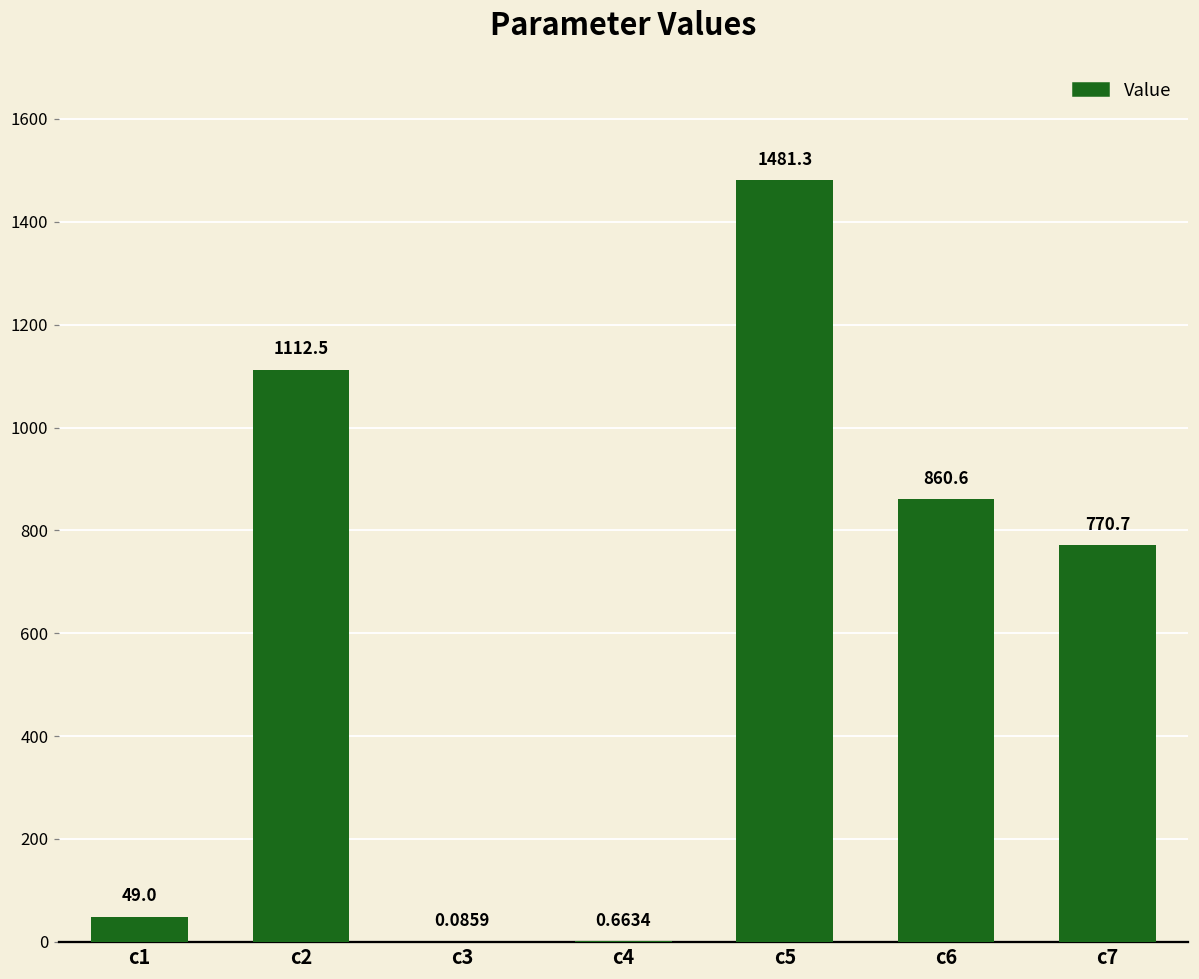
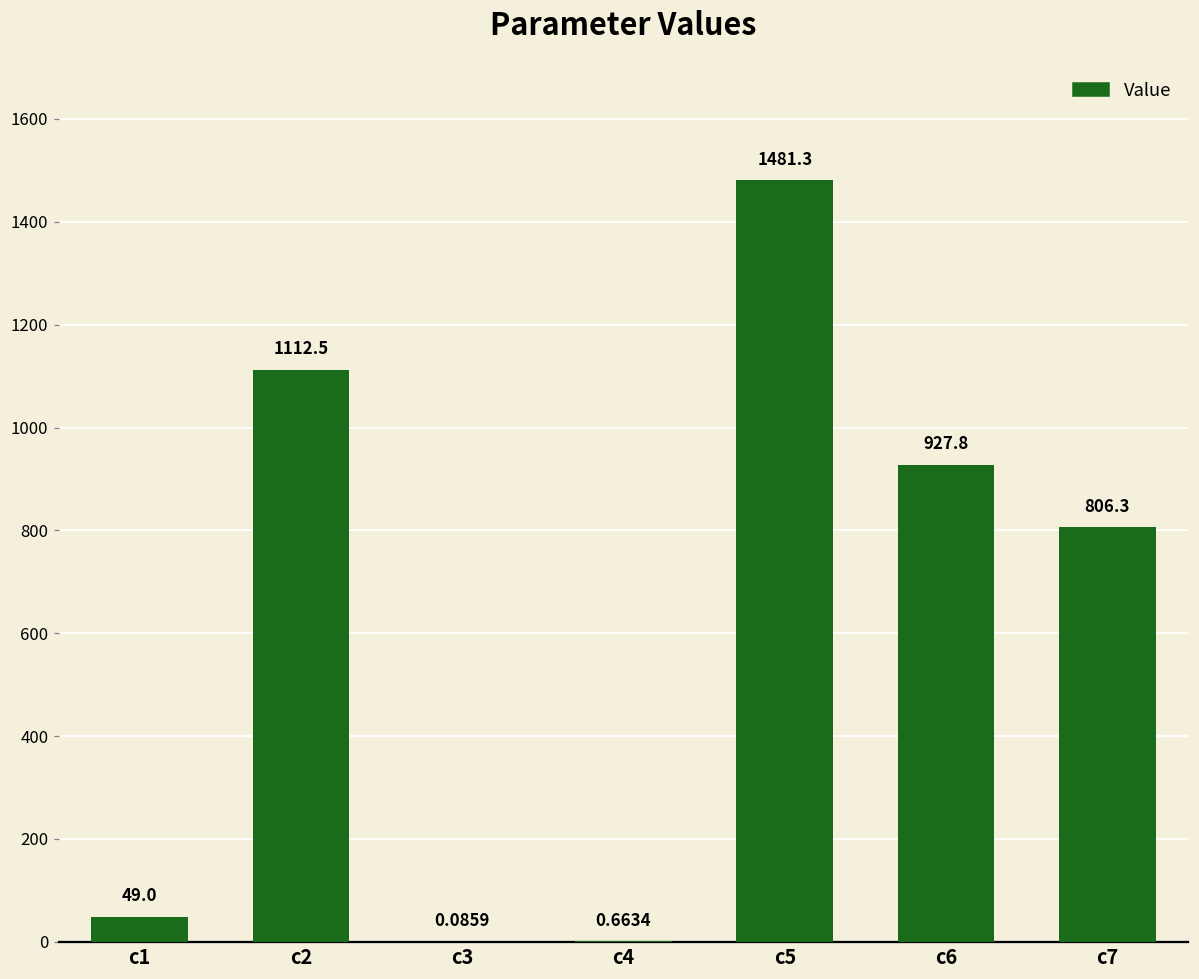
c6: 860.6 -> 927.8
c7: 770.7 -> 806.3
